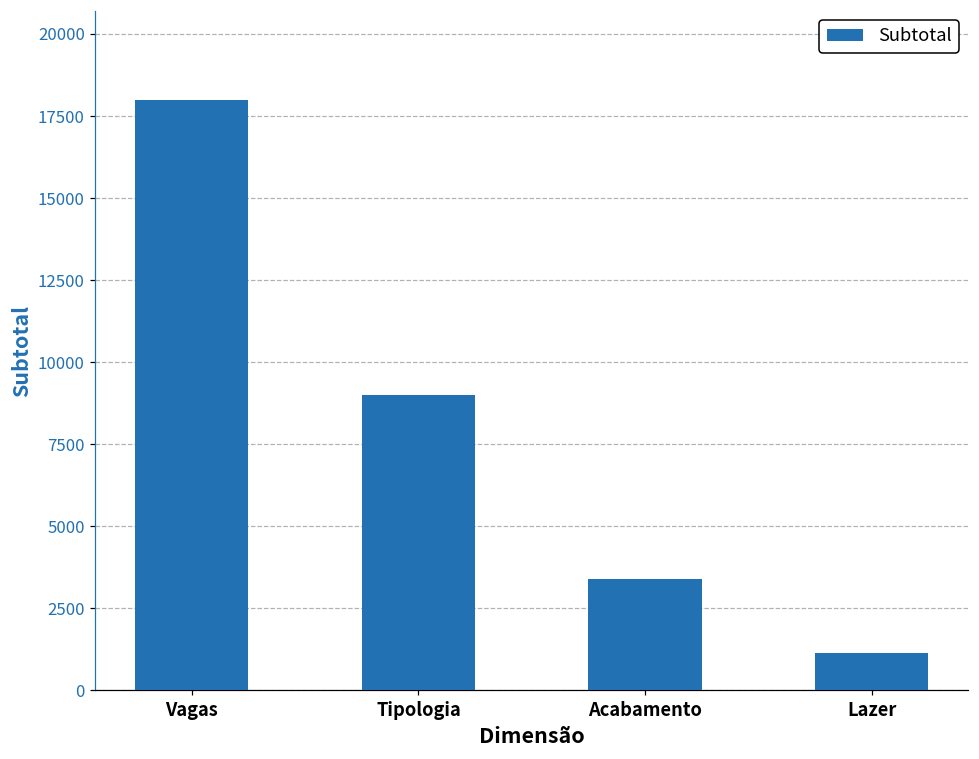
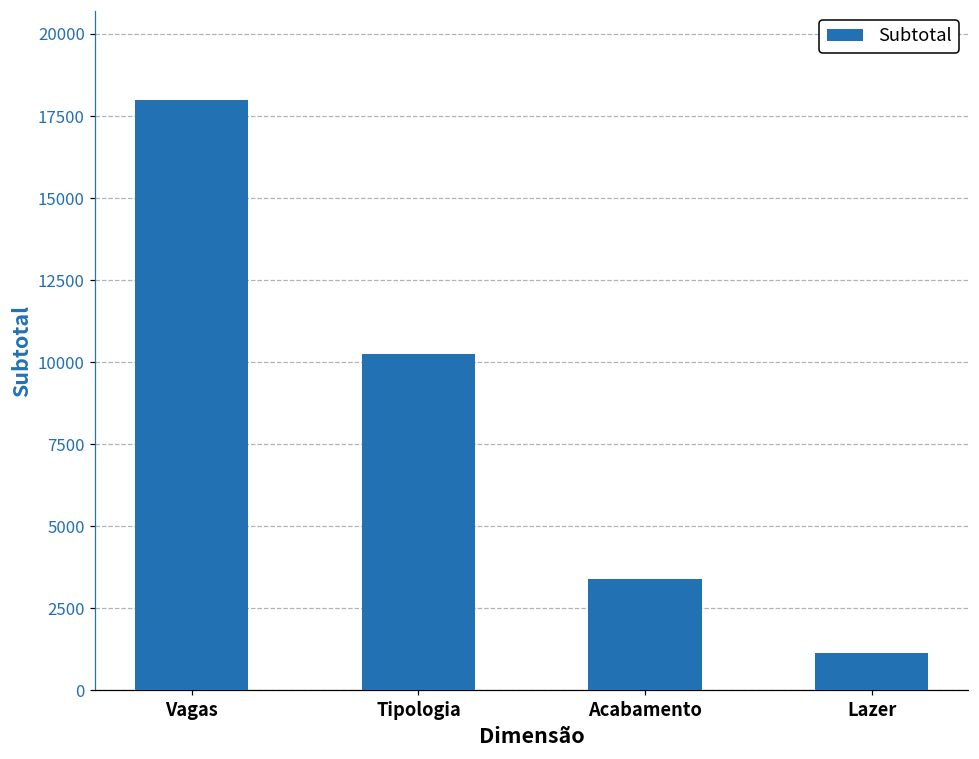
Tipologia: 9000 -> 10300
